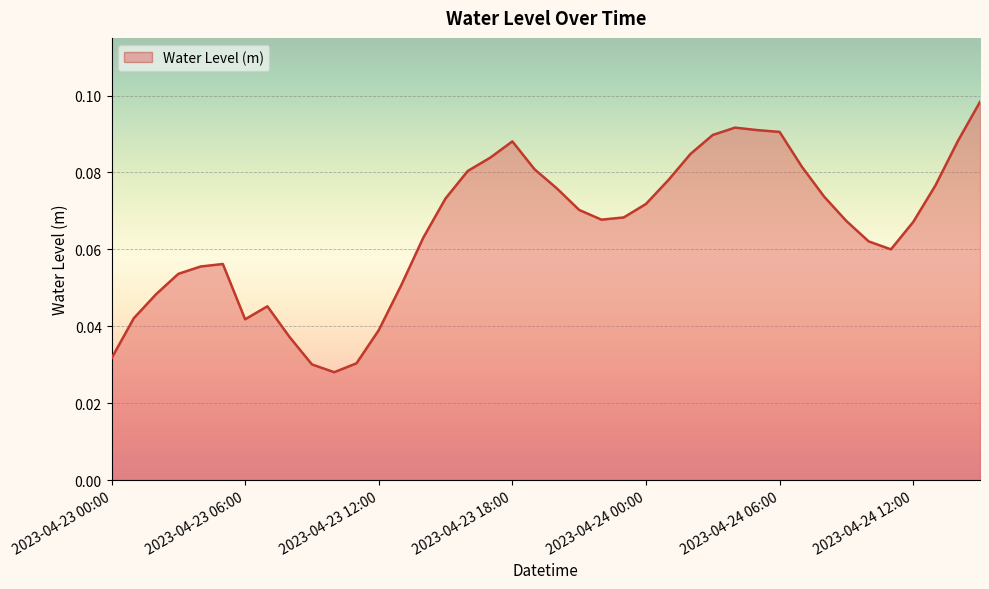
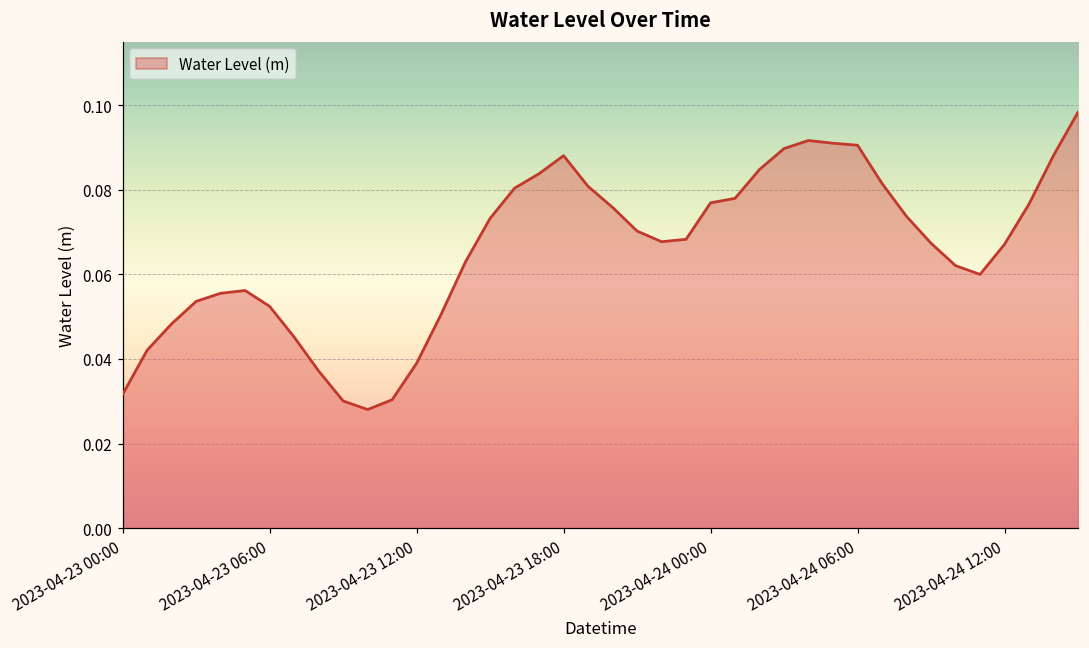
2023-04-23 06:00: 0.042 -> 0.052
2023-04-24 00:00: 0.072 -> 0.077
